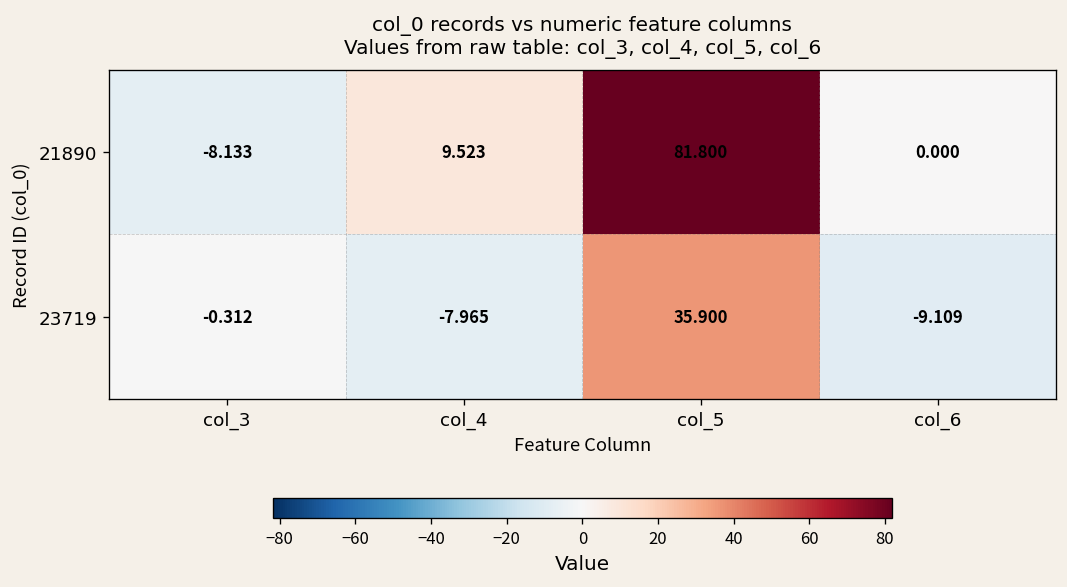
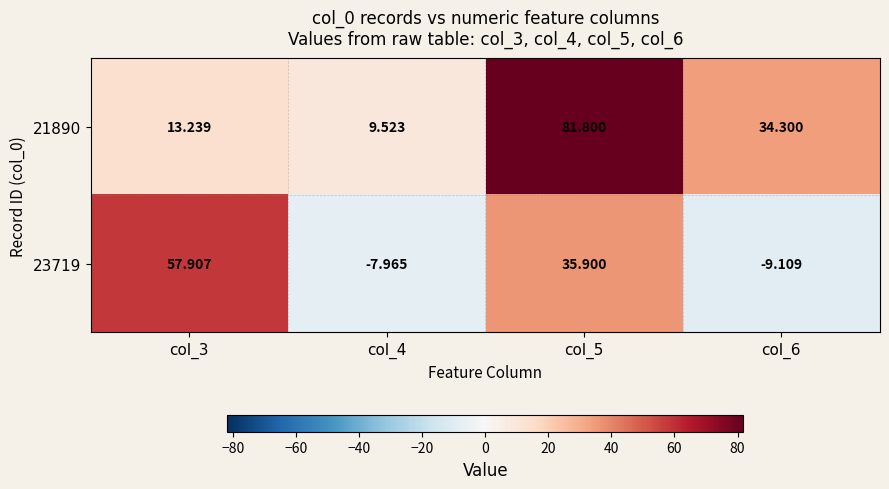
21890, col_3: -8.133 -> 13.239
21890, col_6: 0.000 -> 34.300
23719, col_3: -0.312 -> 57.907
